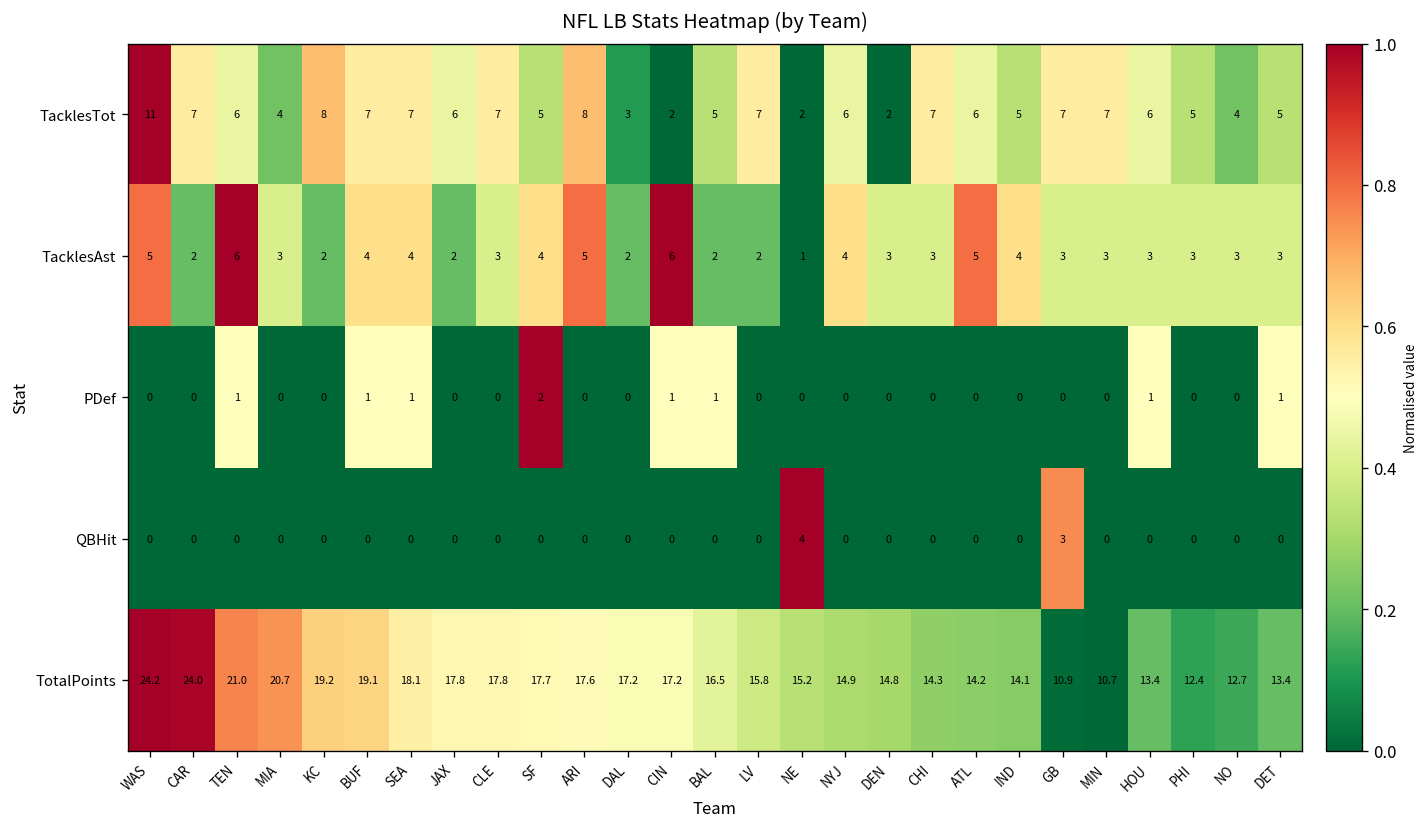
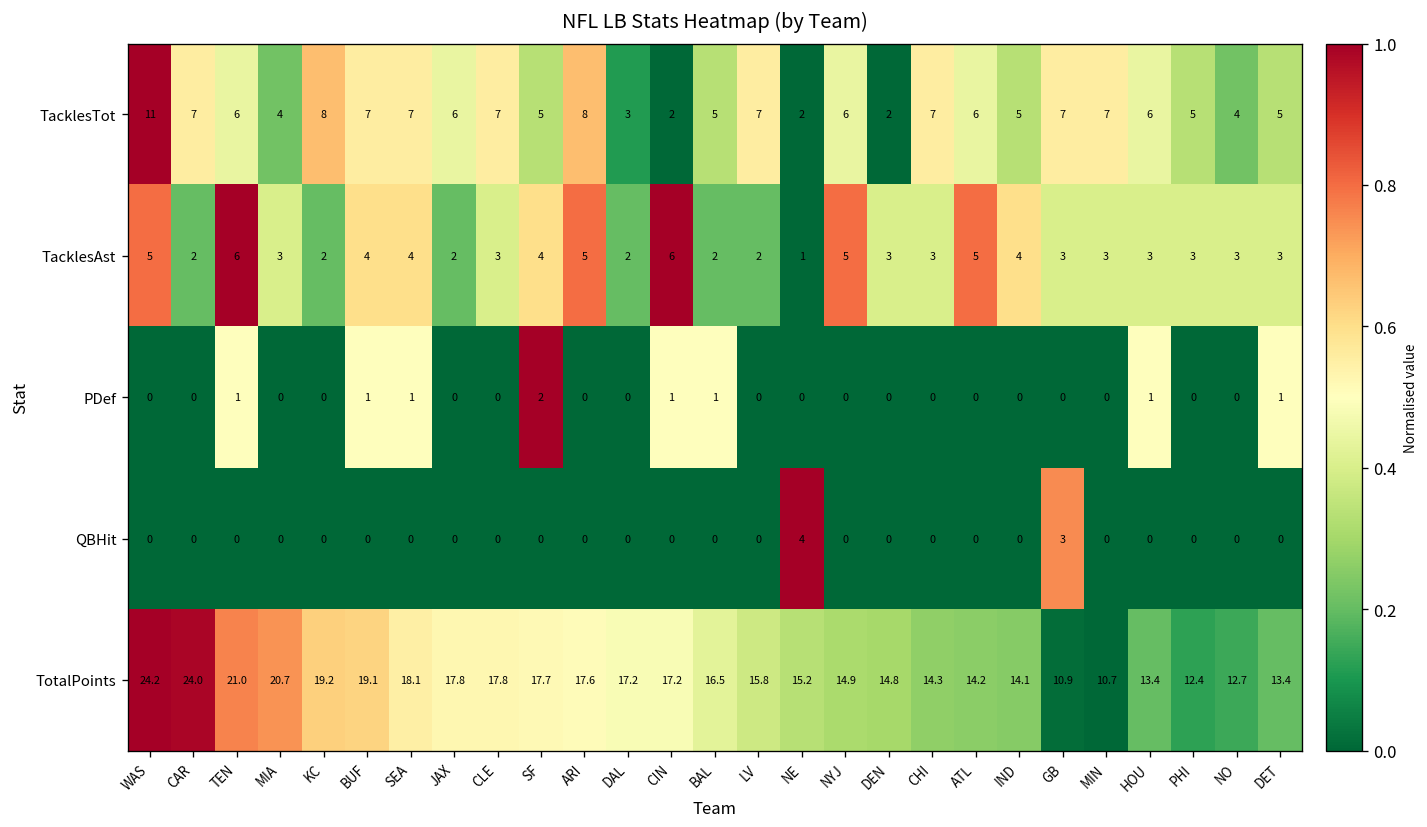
TacklesAst, NYJ: 4 -> 5
